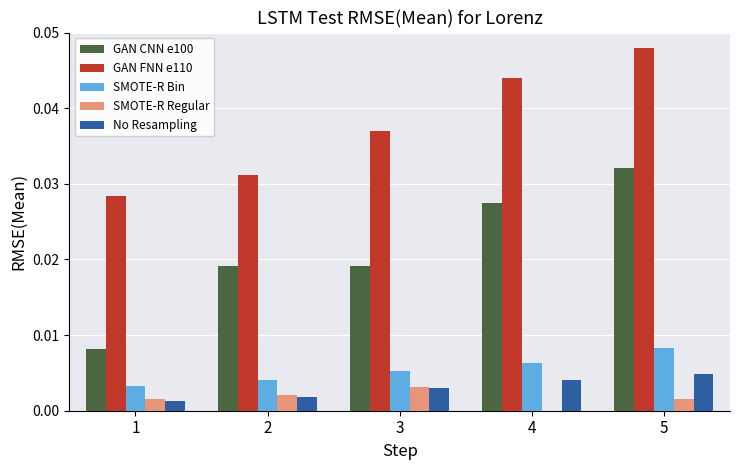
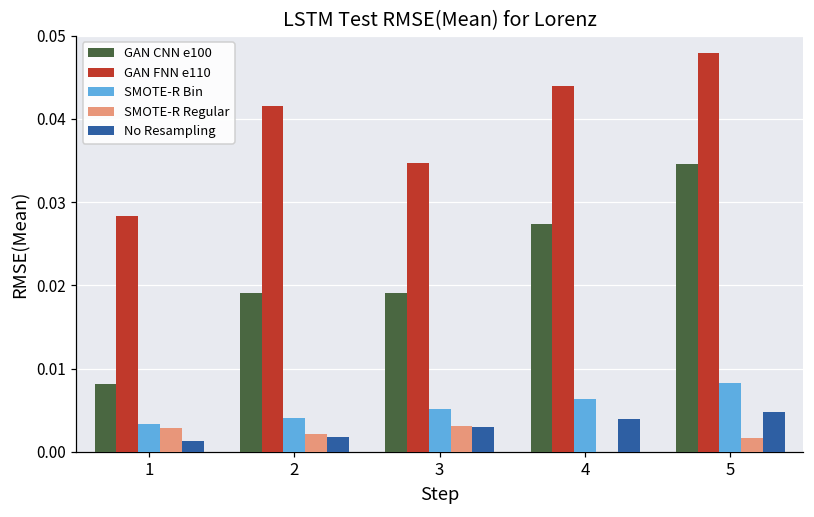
SMOTE-R Regular, 1: 0.002 -> 0.003
GAN FNN e110, 2: 0.031 -> 0.042
GAN FNN e110, 3: 0.037 -> 0.035
GAN CNN e100, 5: 0.032 -> 0.035
